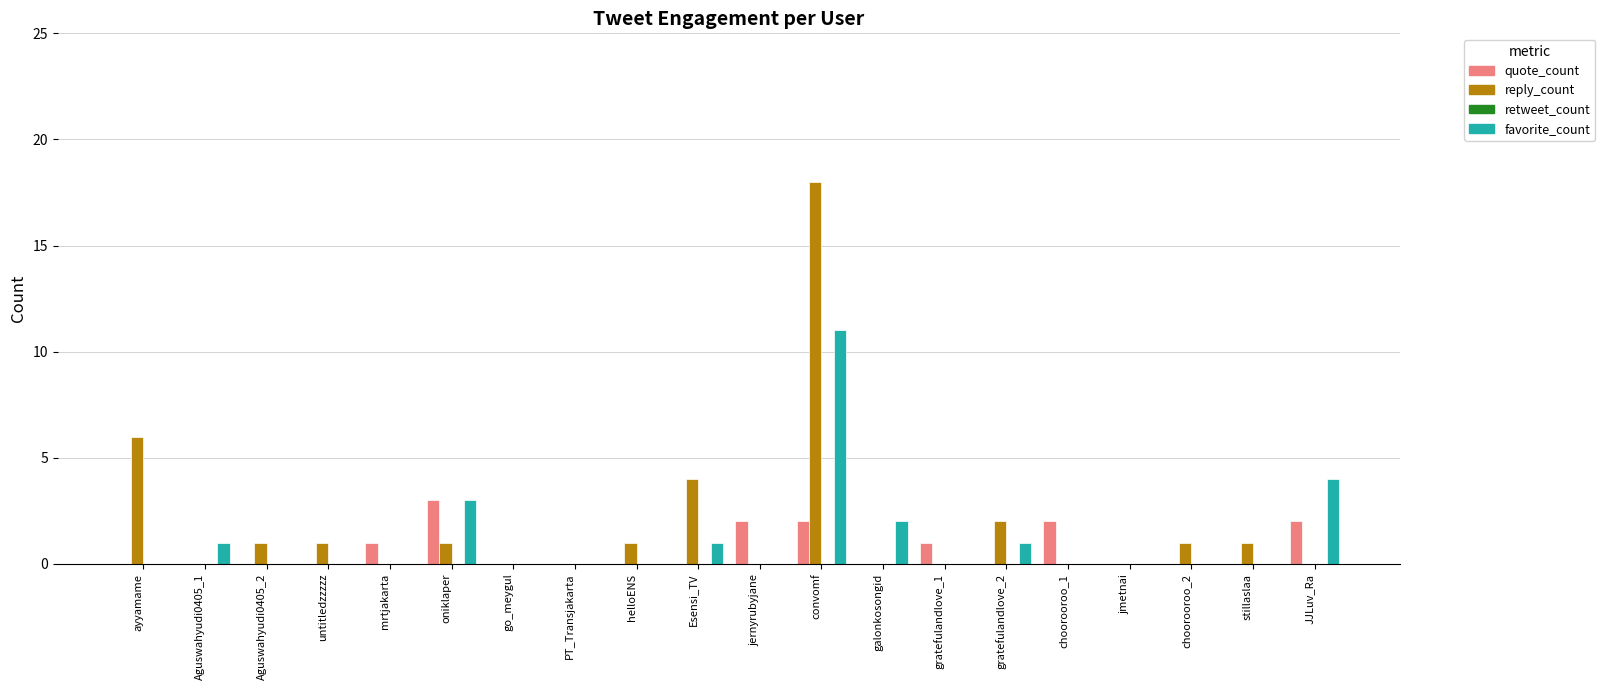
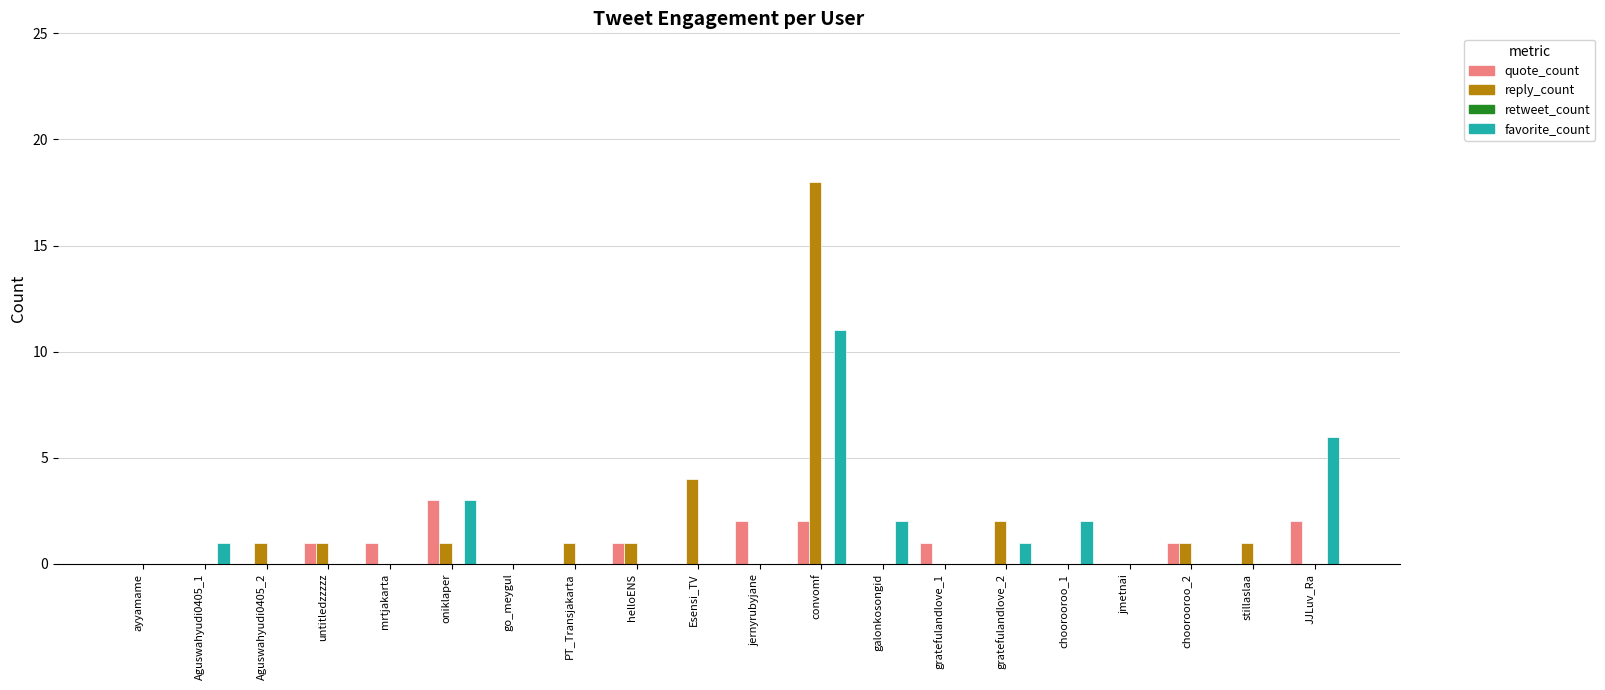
reply_count, ayyamame: 6 -> 0
quote_count, untitledzzzzz: 0 -> 1
reply_count, PT_Transjakarta: 0 -> 1
quote_count, helloENS: 0 -> 1
favorite_count, Esensi_TV: 1 -> 0
quote_count, choorooroo_1: 2 -> 0
favorite_count, choorooroo_1: 0 -> 2
quote_count, choorooroo_2: 0 -> 1
favorite_count, JJLuv_Ra: 4 -> 6
